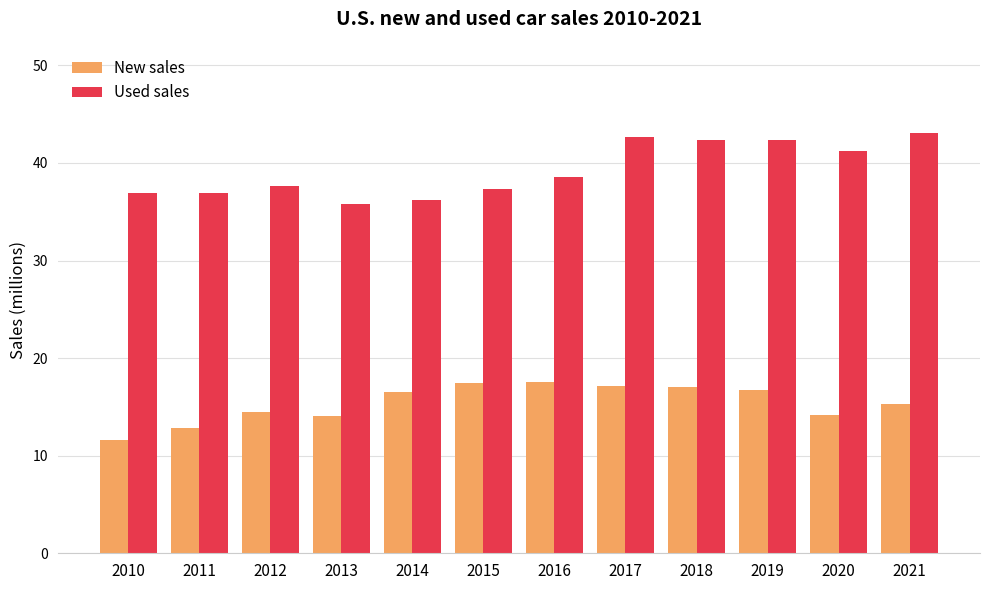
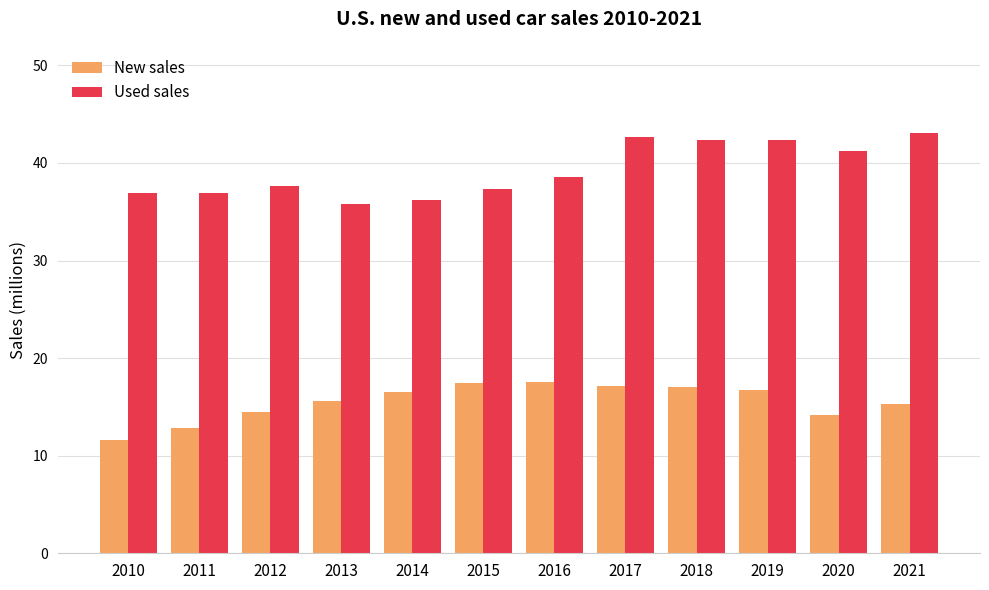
New sales, 2013: 14 -> 16
